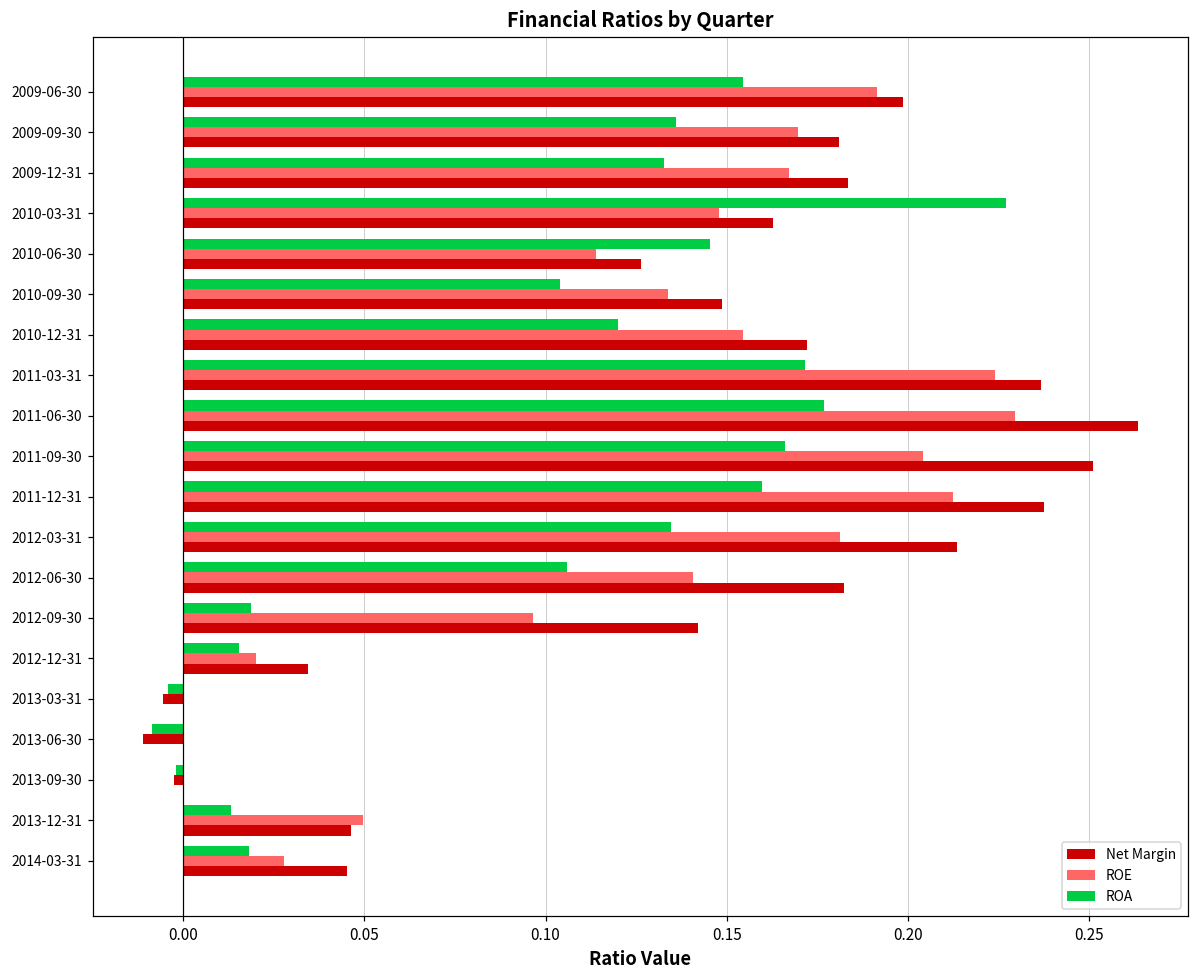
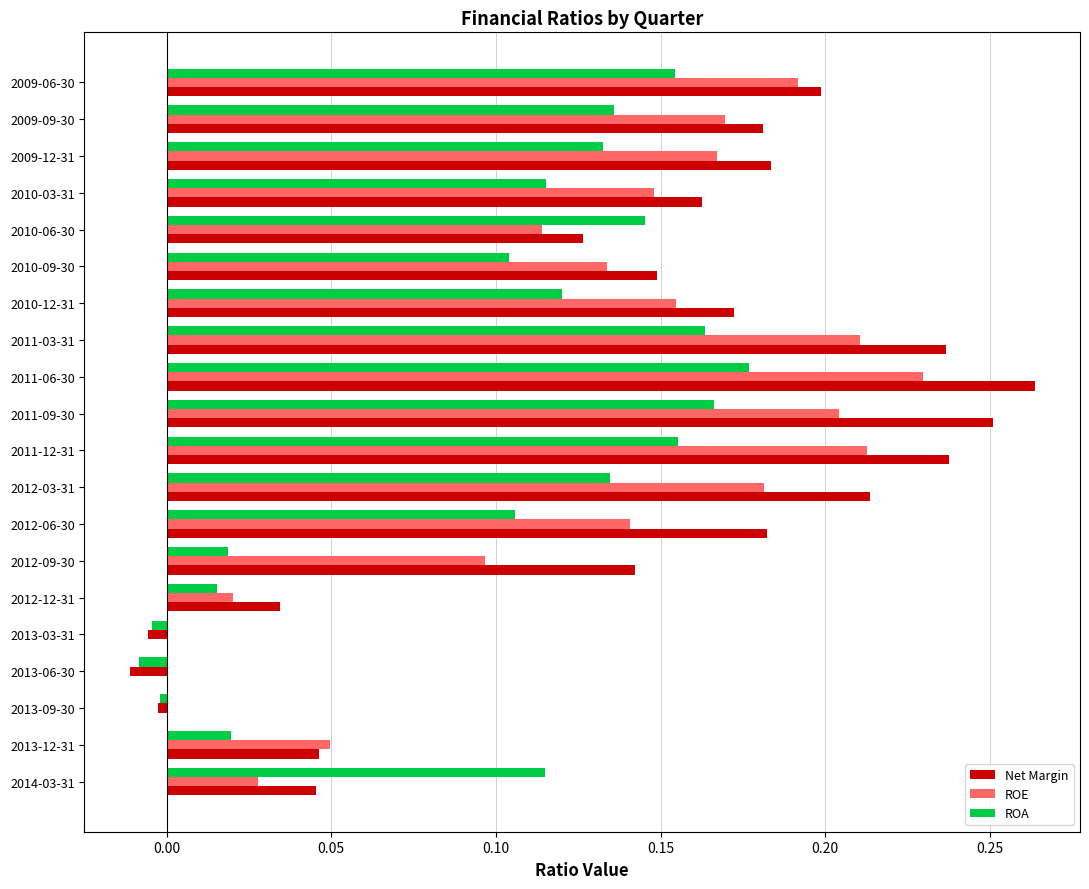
ROA, 2010-03-31: 0.227 -> 0.115
ROA, 2011-03-31: 0.172 -> 0.164
ROE, 2011-03-31: 0.224 -> 0.211
ROA, 2011-12-31: 0.160 -> 0.155
ROA, 2013-12-31: 0.013 -> 0.020
ROA, 2014-03-31: 0.018 -> 0.115
